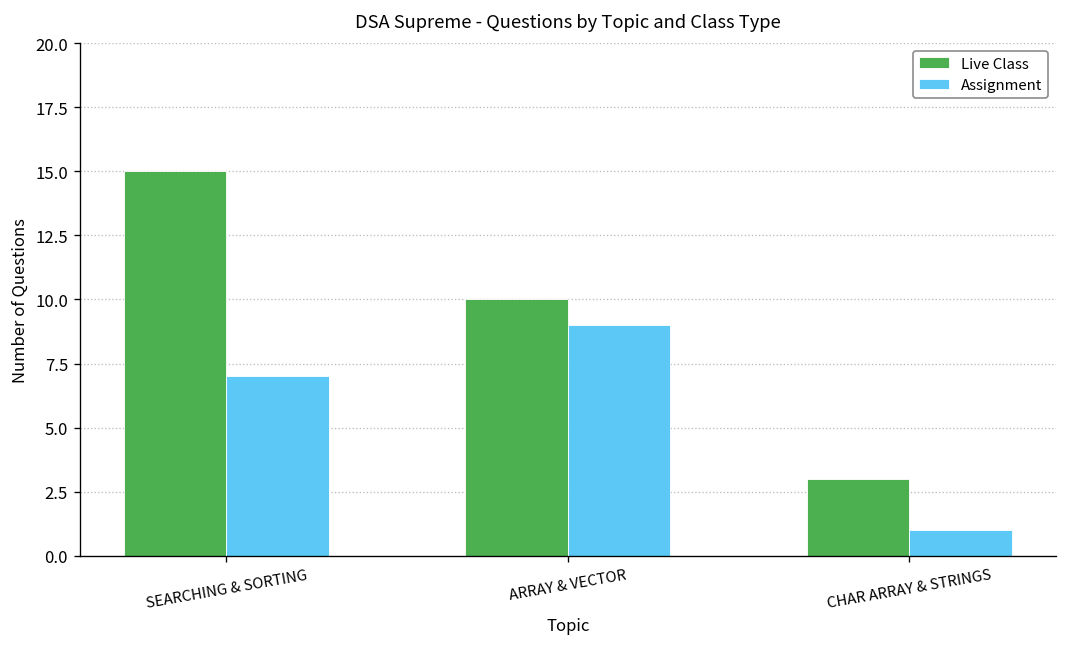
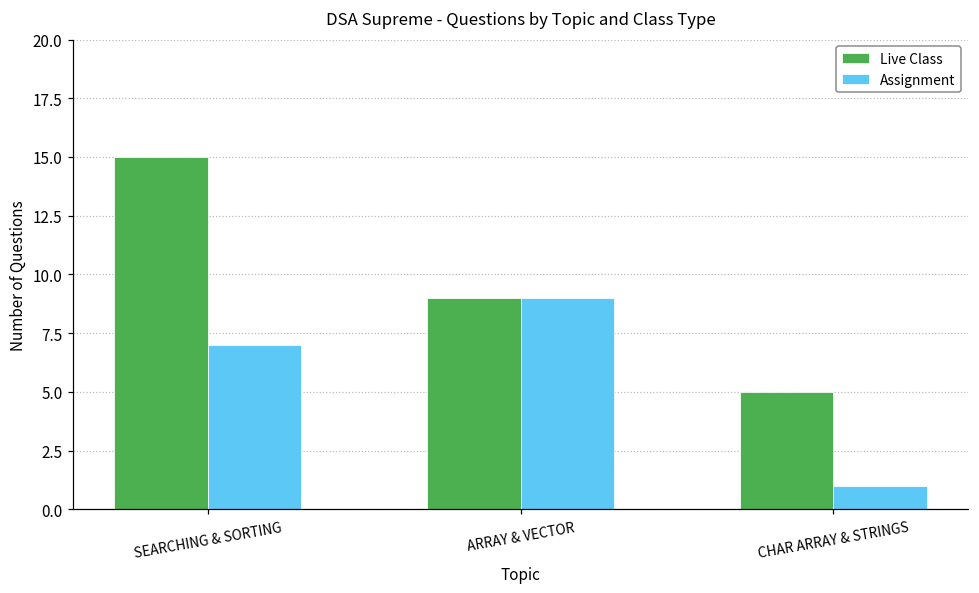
Live Class, ARRAY & VECTOR: 10 -> 9
Live Class, CHAR ARRAY & STRINGS: 3 -> 5
